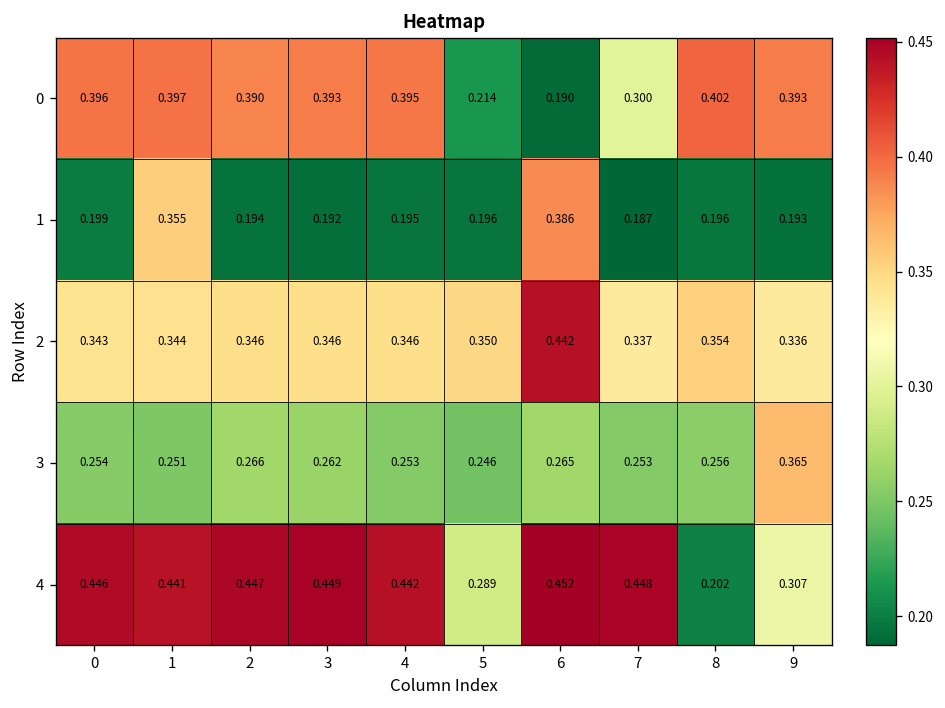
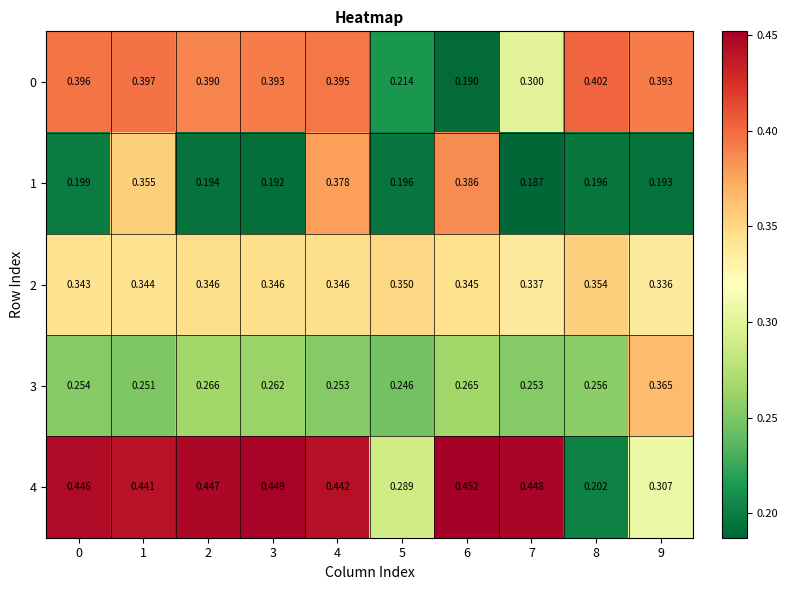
1, 4: 0.195 -> 0.378
2, 6: 0.442 -> 0.345
